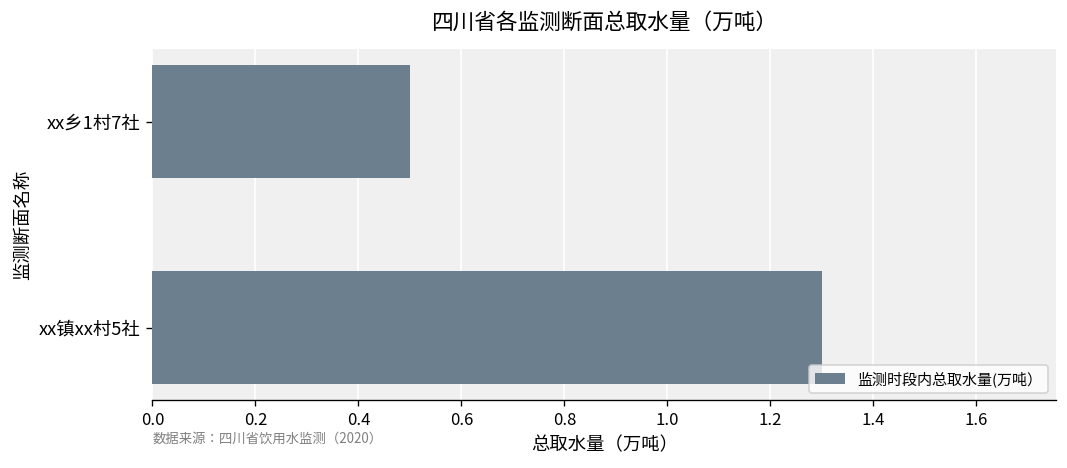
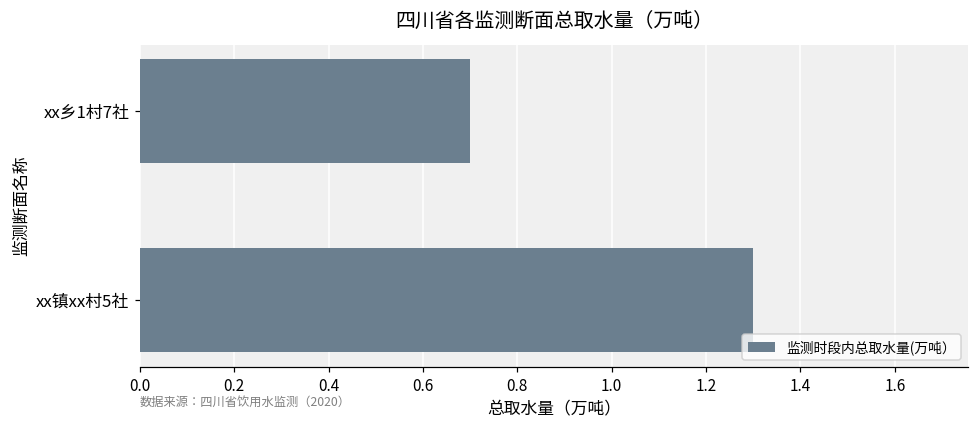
xx乡1村7社: 0.5 -> 0.7
